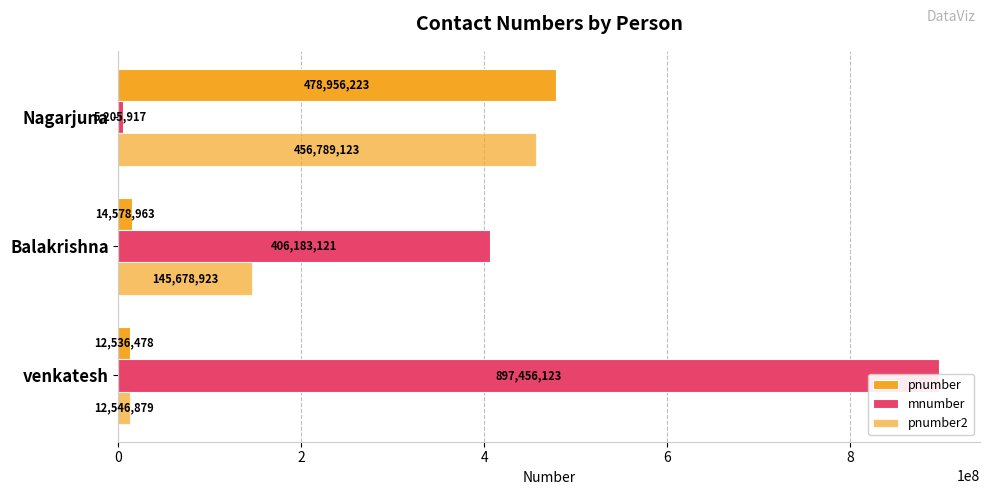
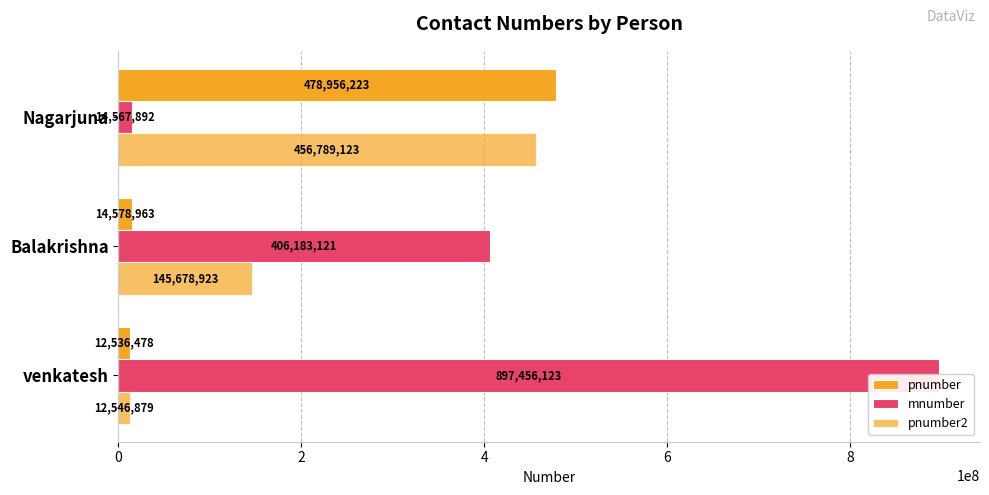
mnumber, Nagarjuna: 5,205,917 -> 14,567,892
